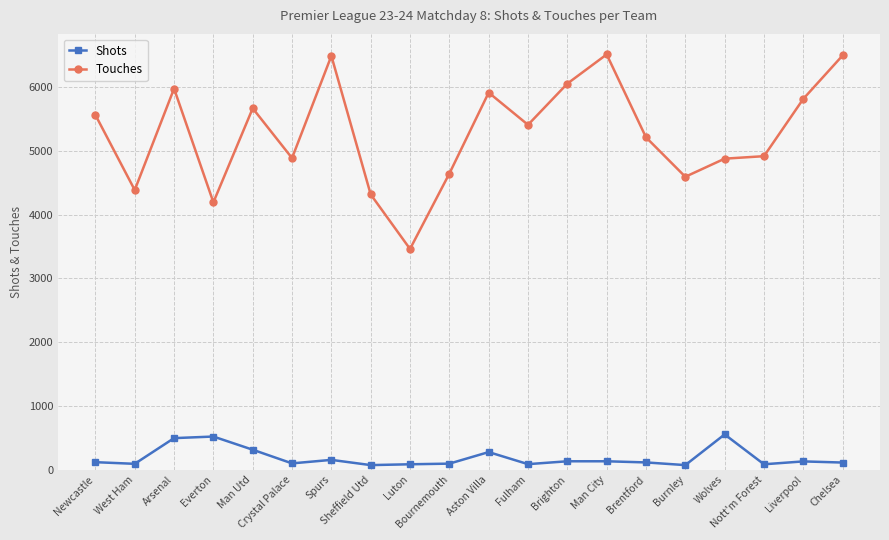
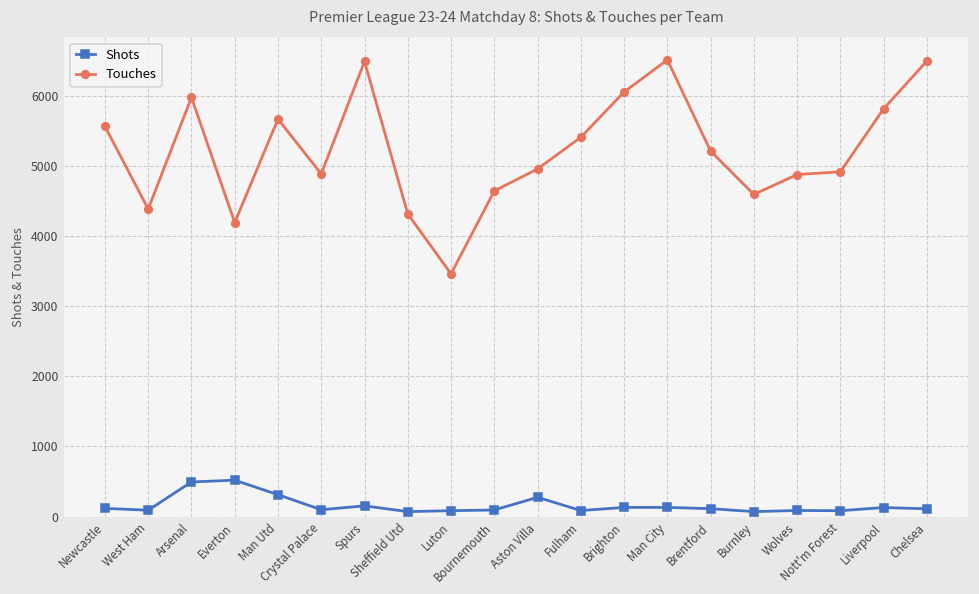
Touches, Aston Villa: 5900 -> 5000
Shots, Wolves: 600 -> 100
